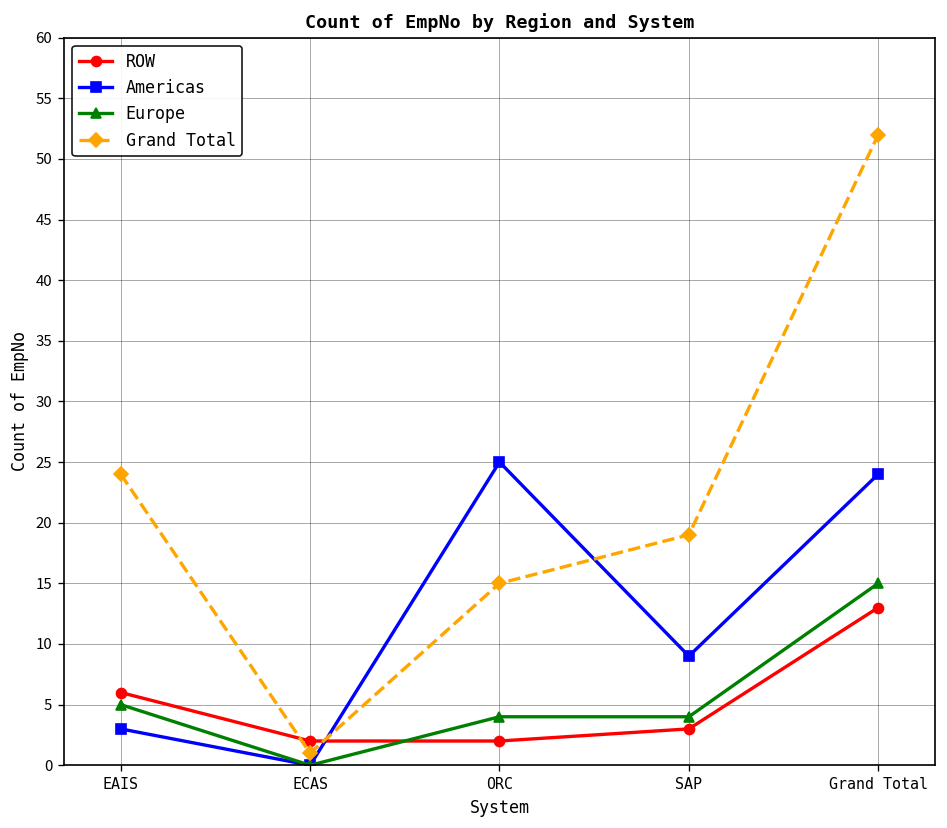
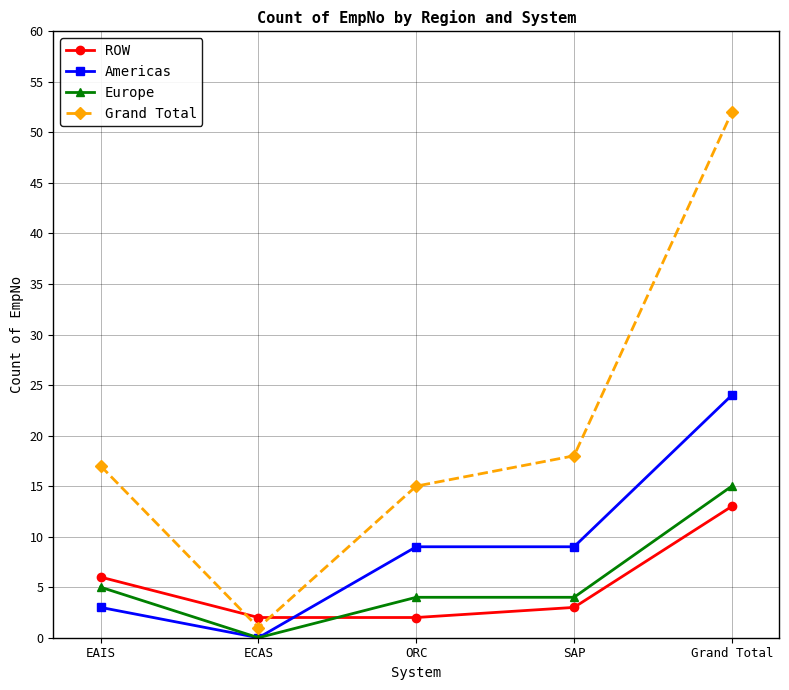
Grand Total, EAIS: 24 -> 17
Americas, ORC: 25 -> 9
Grand Total, SAP: 19 -> 18
